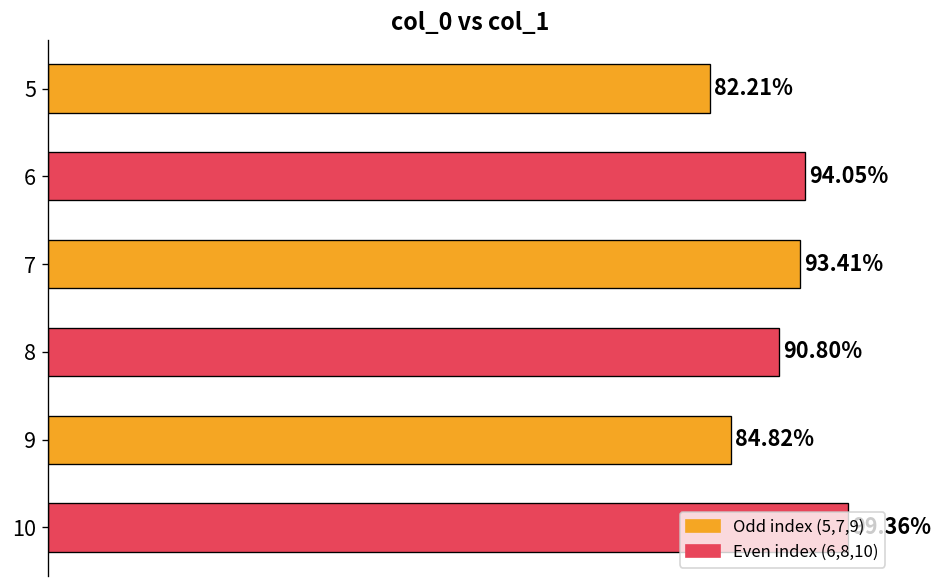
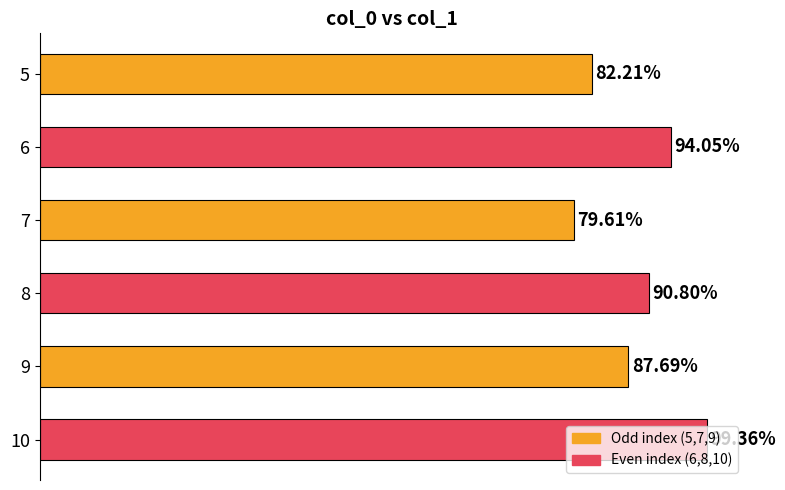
7: 93.41% -> 79.61%
9: 84.82% -> 87.69%
